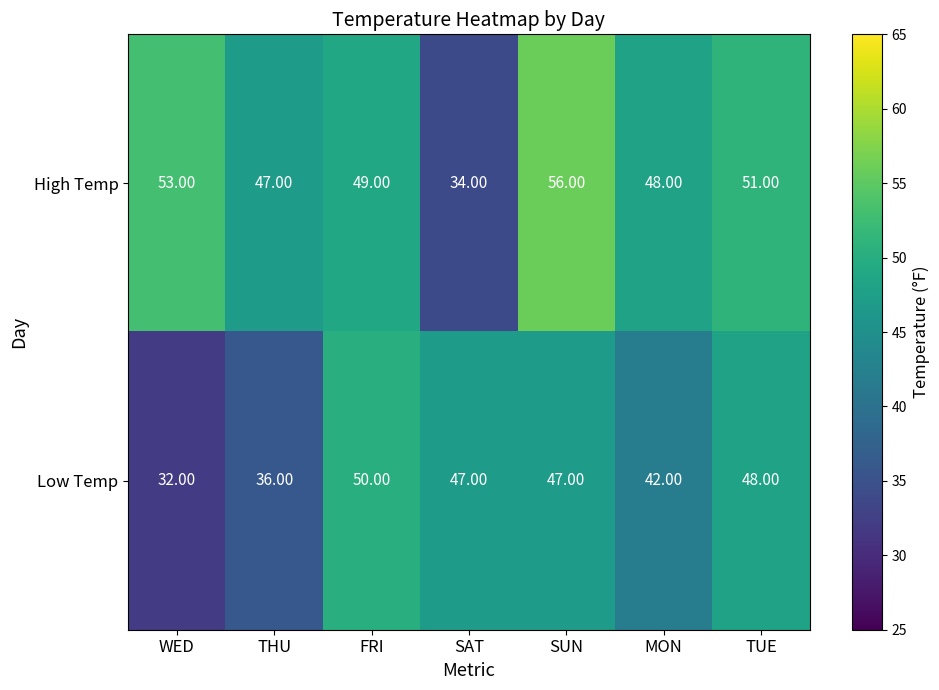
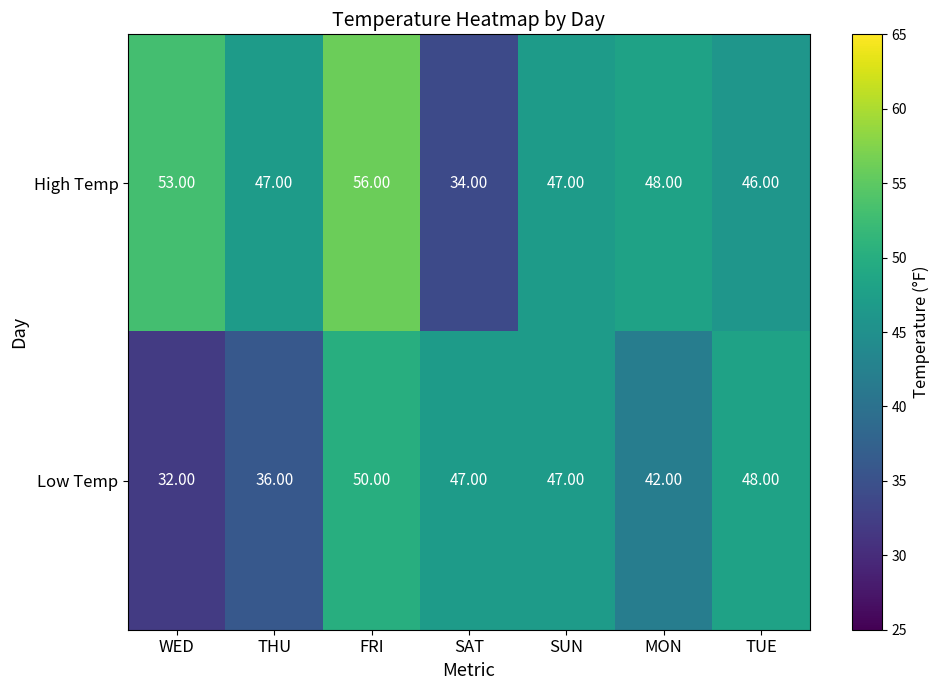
High Temp, FRI: 49.00 -> 56.00
High Temp, SUN: 56.00 -> 47.00
High Temp, TUE: 51.00 -> 46.00
